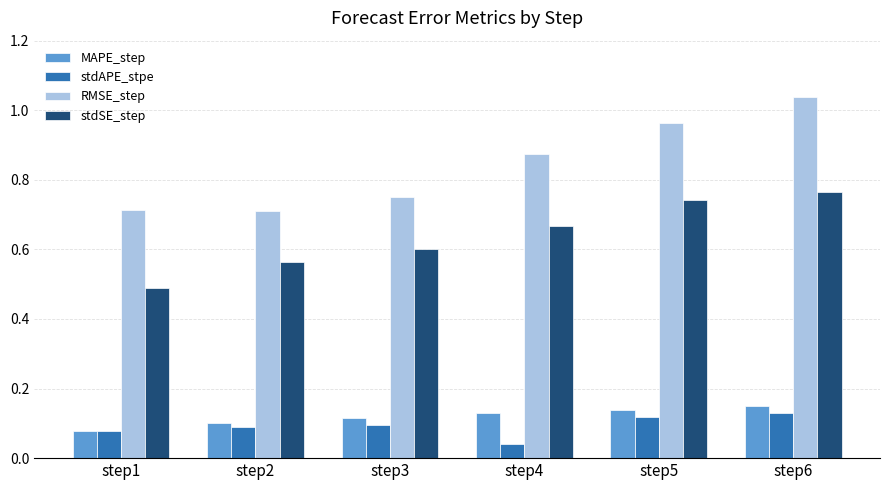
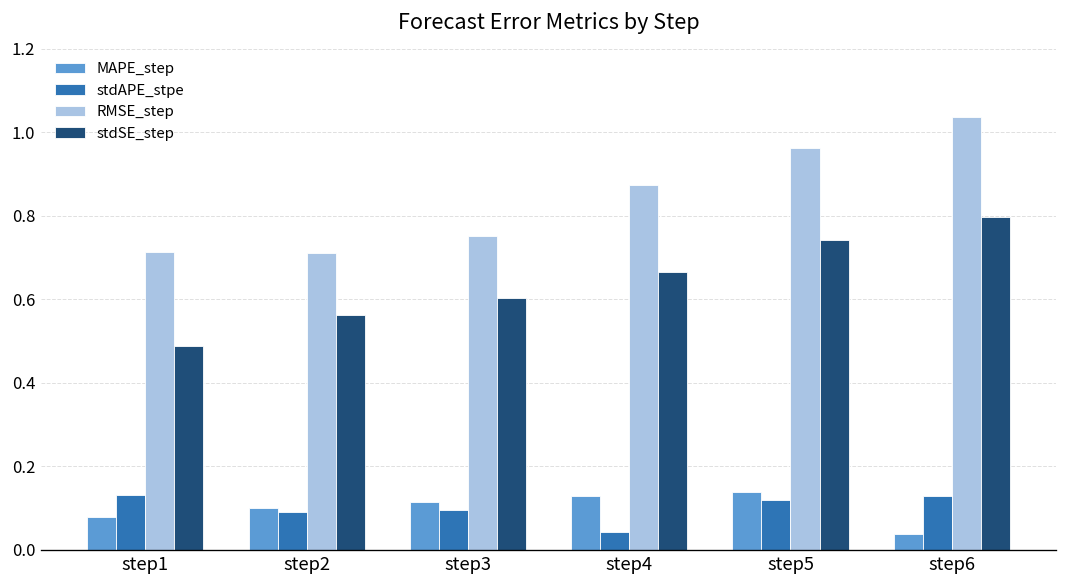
stdAPE_stpe, step1: 0.08 -> 0.13
MAPE_step, step6: 0.15 -> 0.04
stdSE_step, step6: 0.77 -> 0.80
